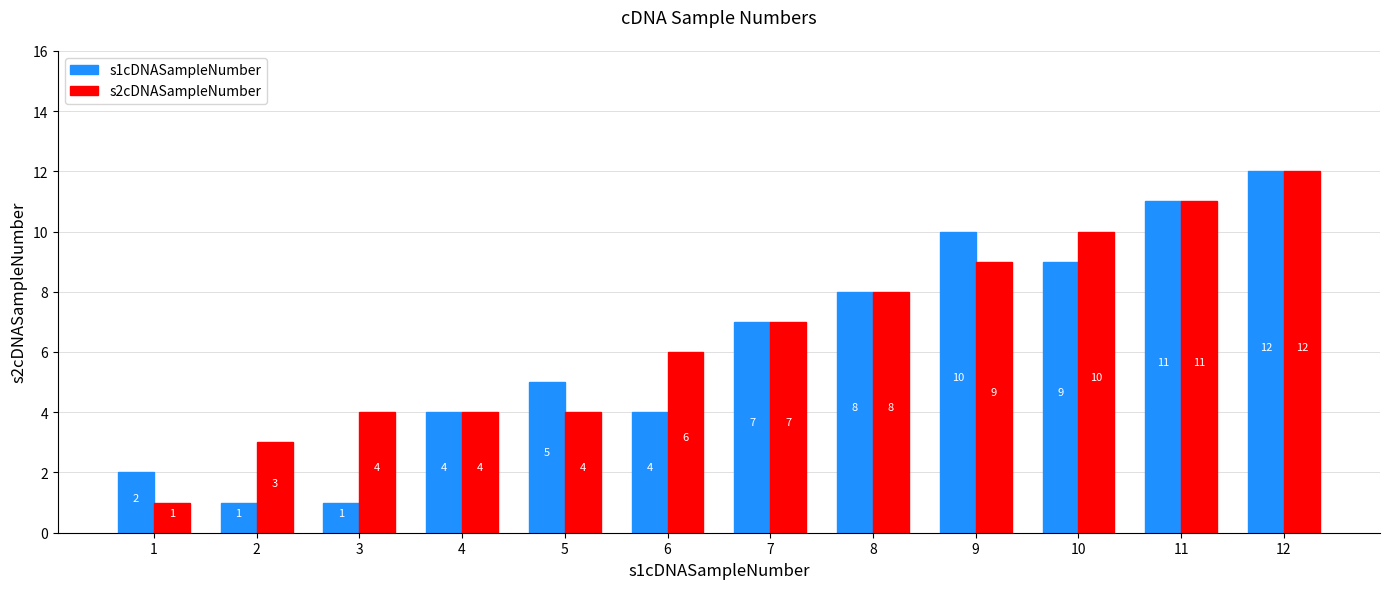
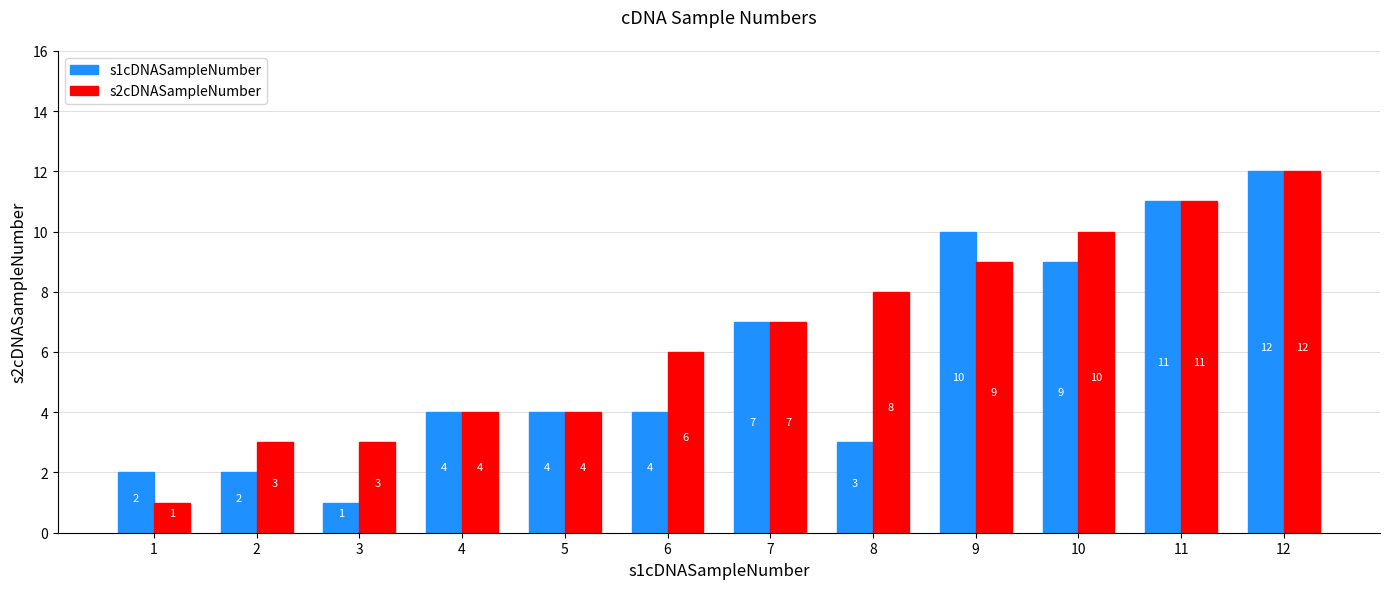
s1cDNASampleNumber, 2: 1 -> 2
s2cDNASampleNumber, 3: 4 -> 3
s1cDNASampleNumber, 5: 5 -> 4
s1cDNASampleNumber, 8: 8 -> 3
